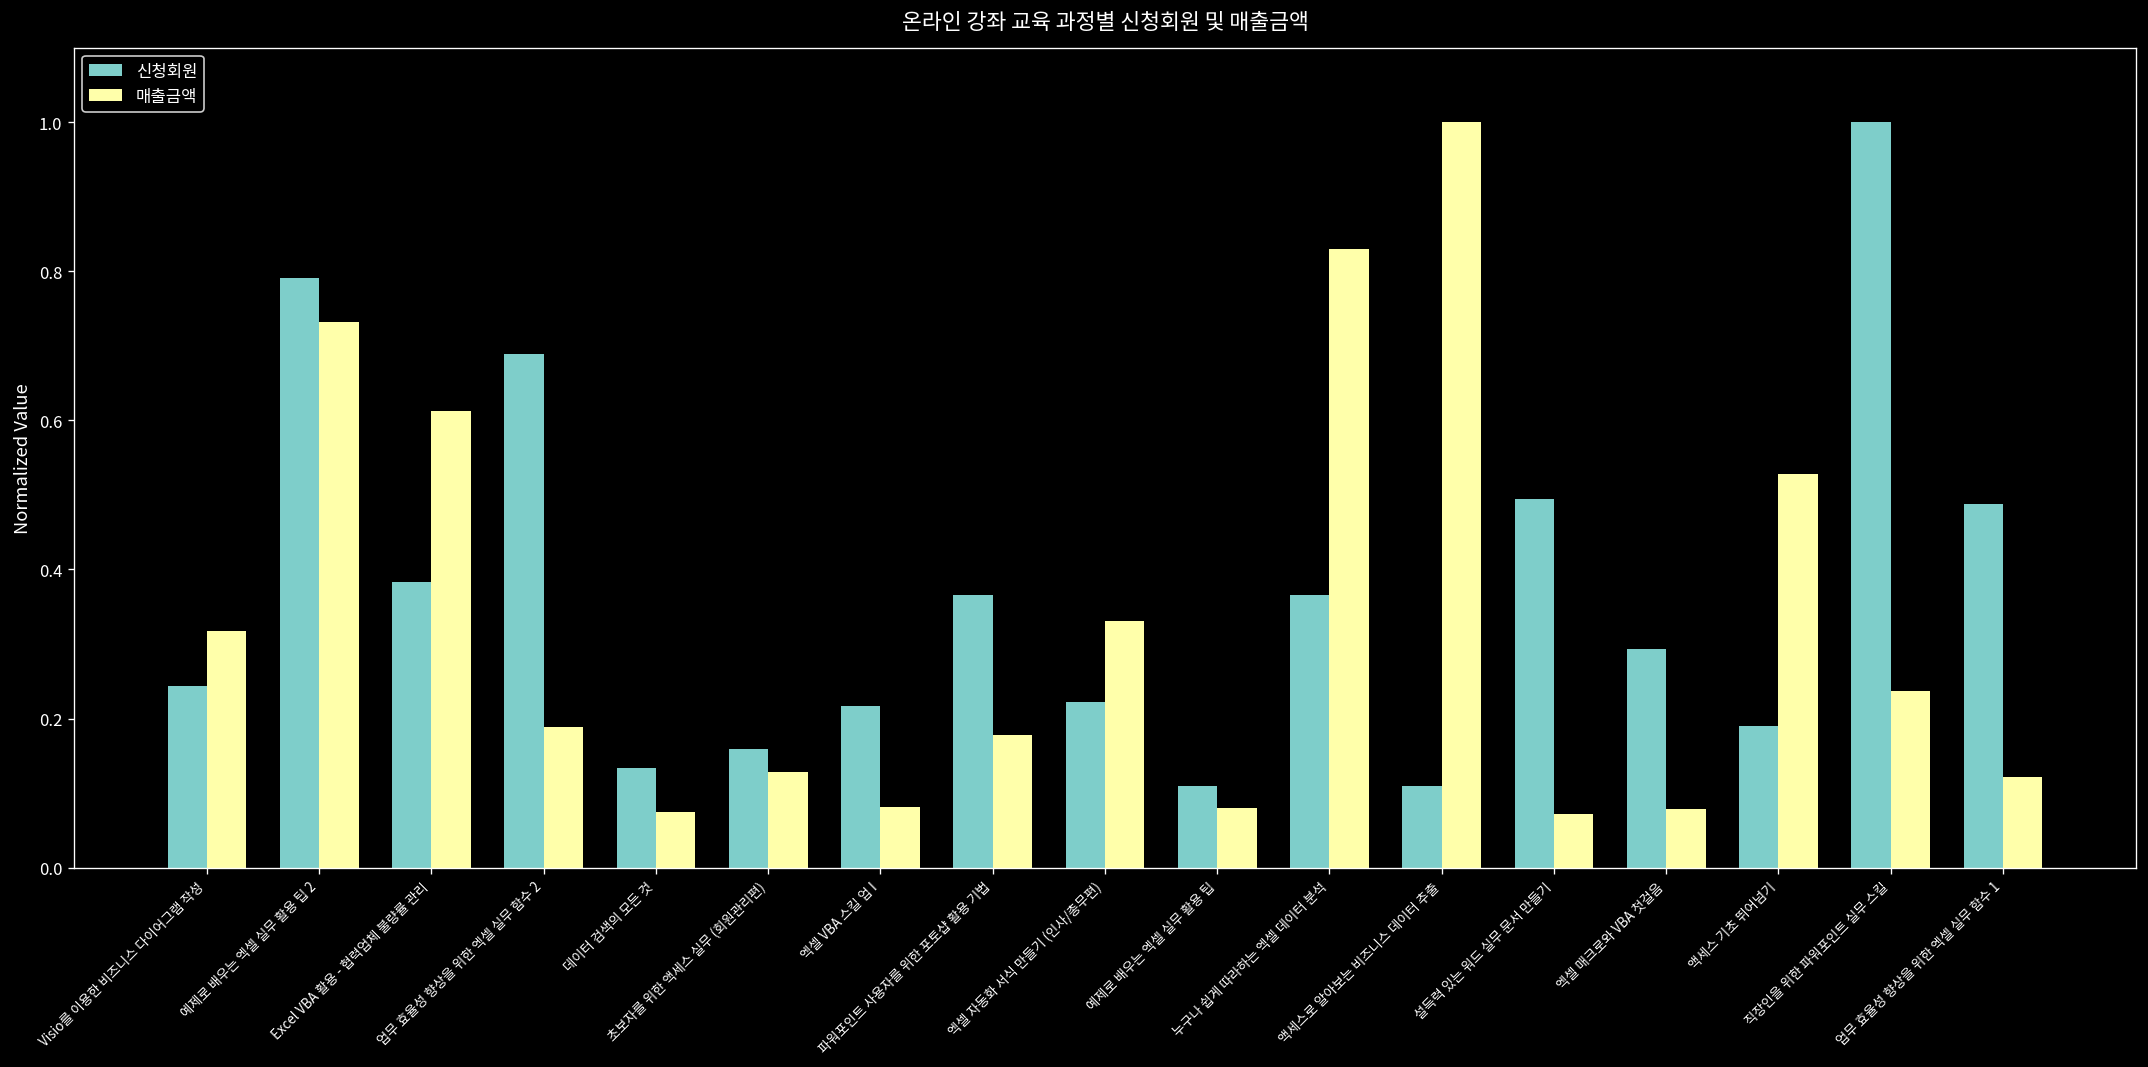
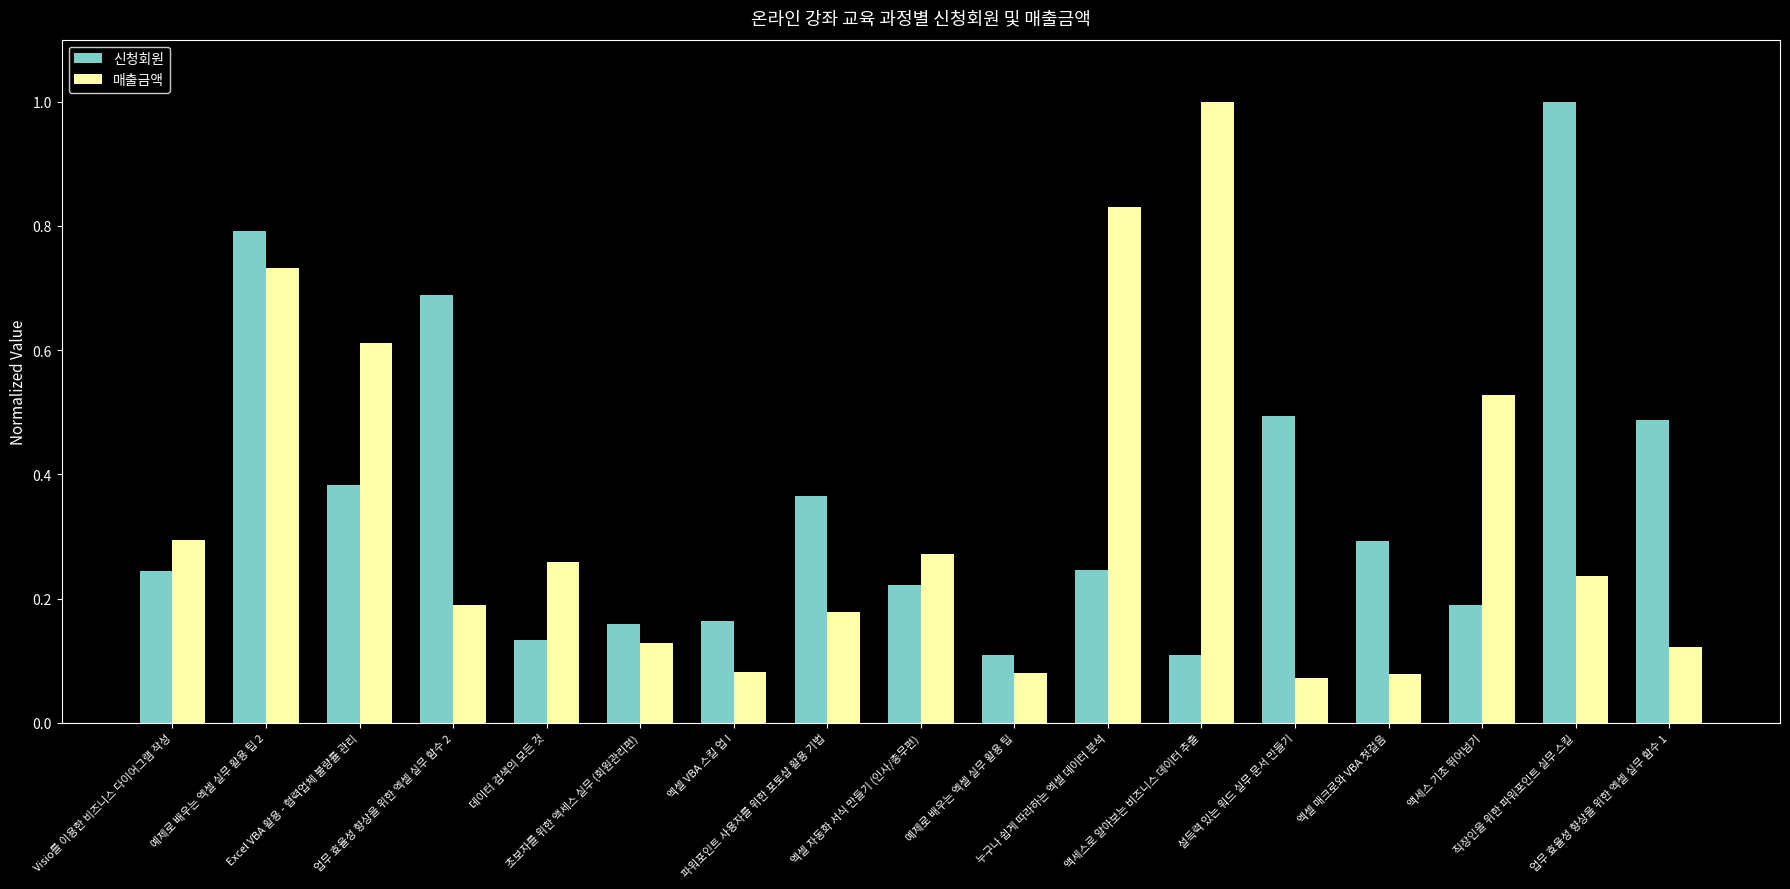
매출금액, Visio를 이용한 비즈니스 다이어그램 작성: 0.32 -> 0.29
매출금액, 데이터 검색의 모든 것: 0.08 -> 0.26
신청회원, 엑셀 VBA 스킬 업 I: 0.22 -> 0.16
매출금액, 엑셀 자동화 서식 만들기 (인사/총무편): 0.33 -> 0.27
신청회원, 누구나 쉽게 따라하는 엑셀 데이터 분석: 0.37 -> 0.25
